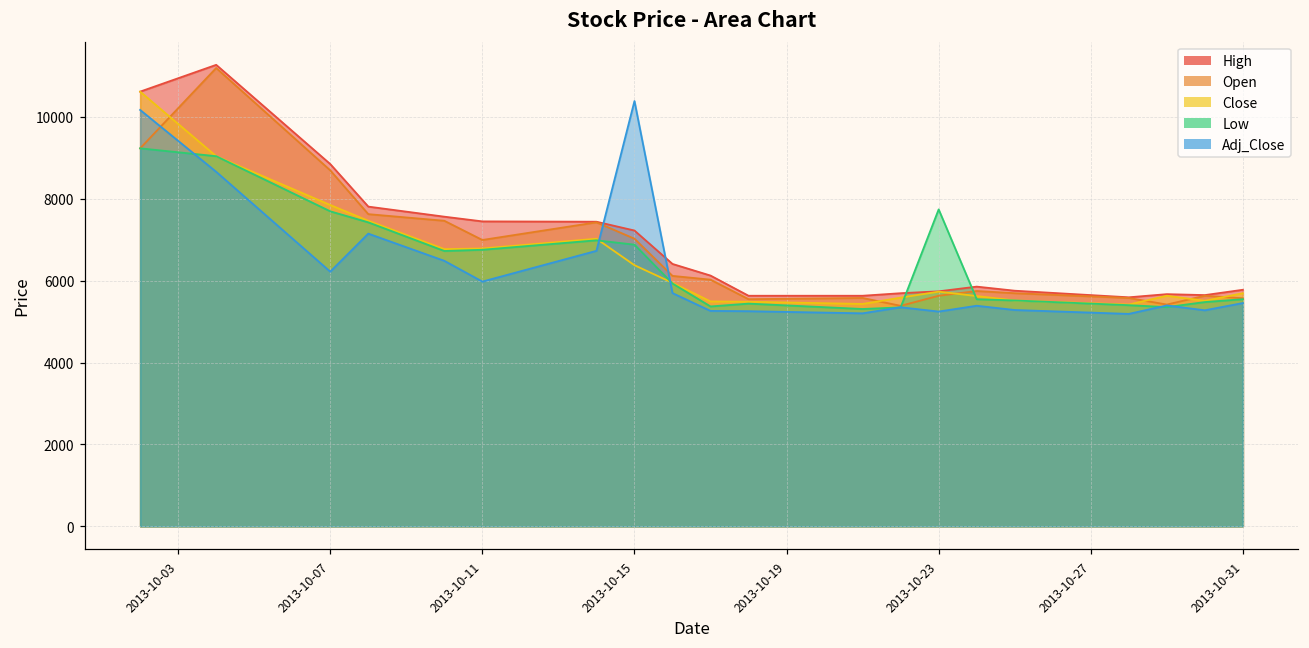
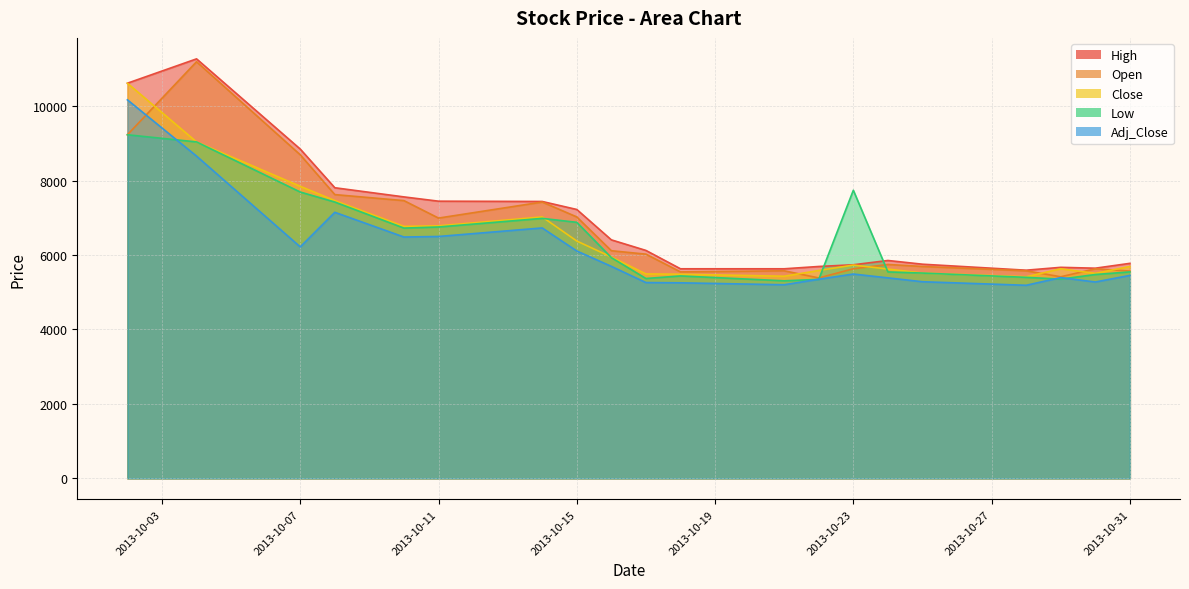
Adj_Close, 2013-10-11: 6000 -> 6500
Adj_Close, 2013-10-15: 10400 -> 6100
Adj_Close, 2013-10-23: 5200 -> 5500
